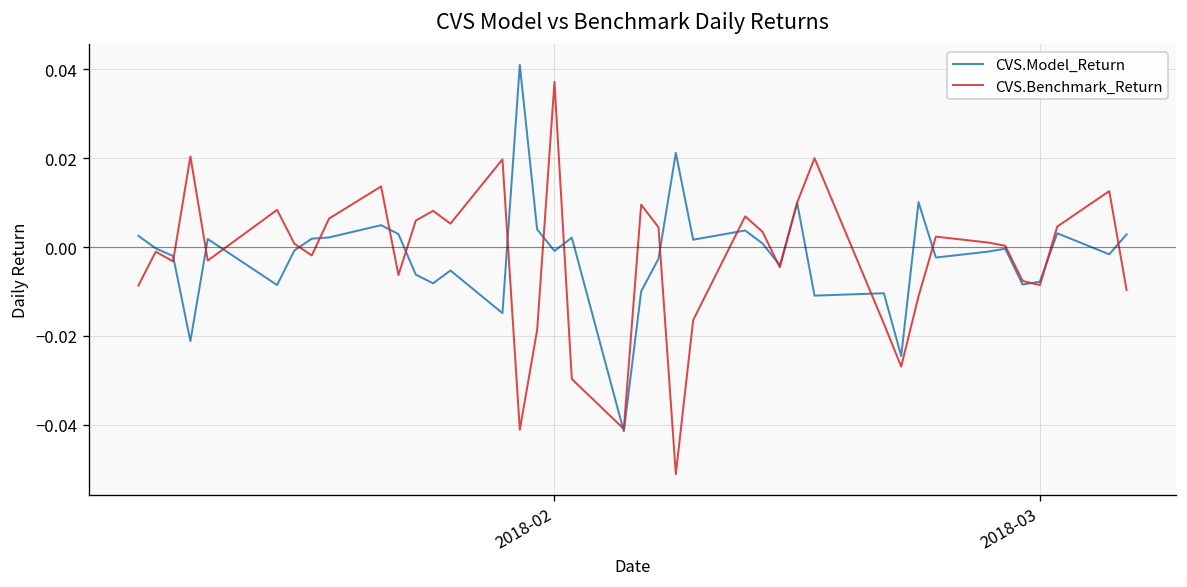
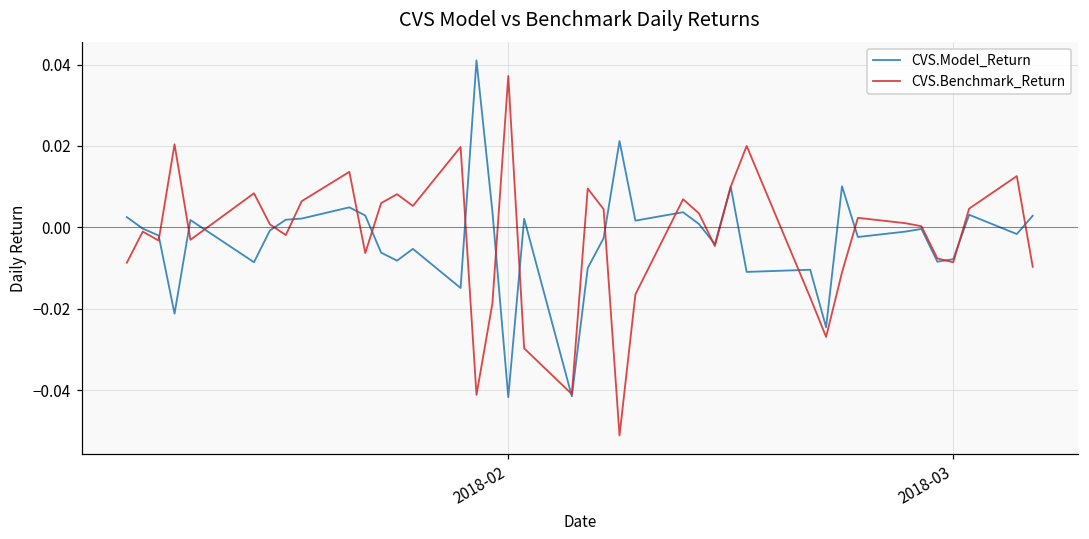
CVS.Model_Return, 2018-02: -0.001 -> -0.042
